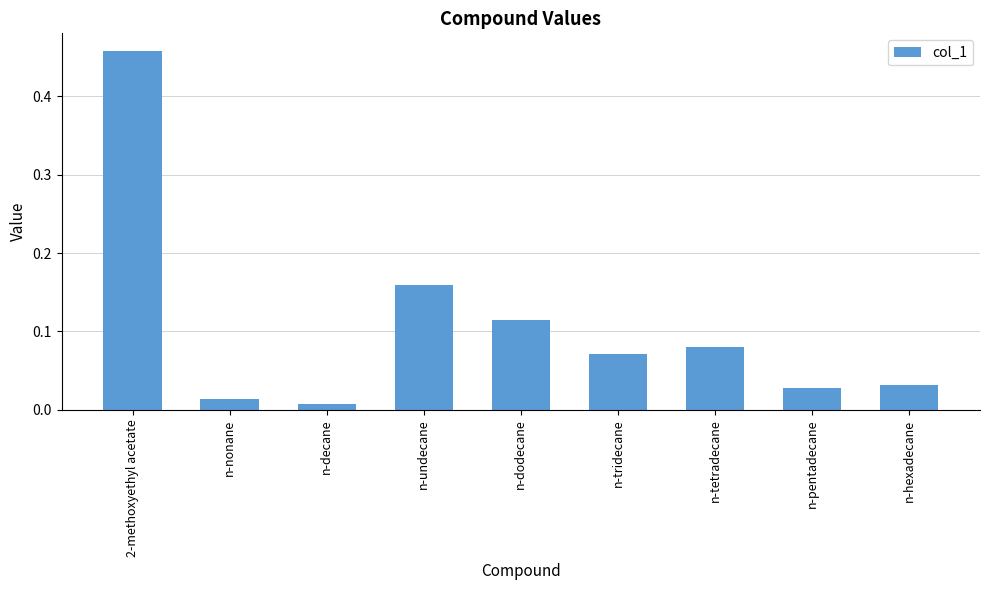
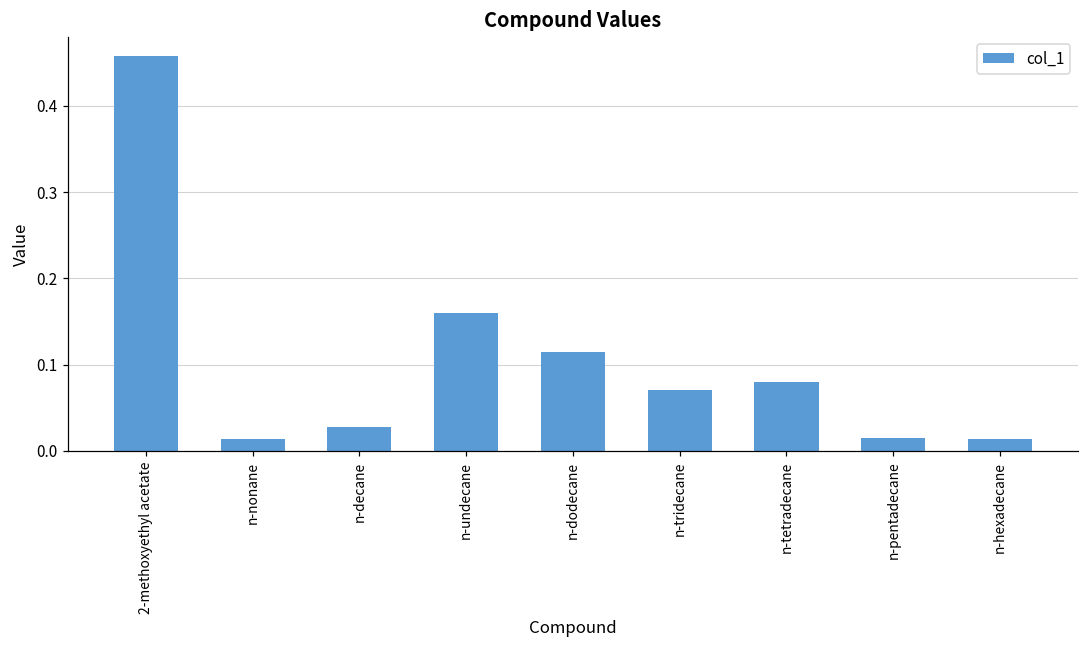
n-decane: 0.01 -> 0.03
n-pentadecane: 0.03 -> 0.02
n-hexadecane: 0.03 -> 0.01
